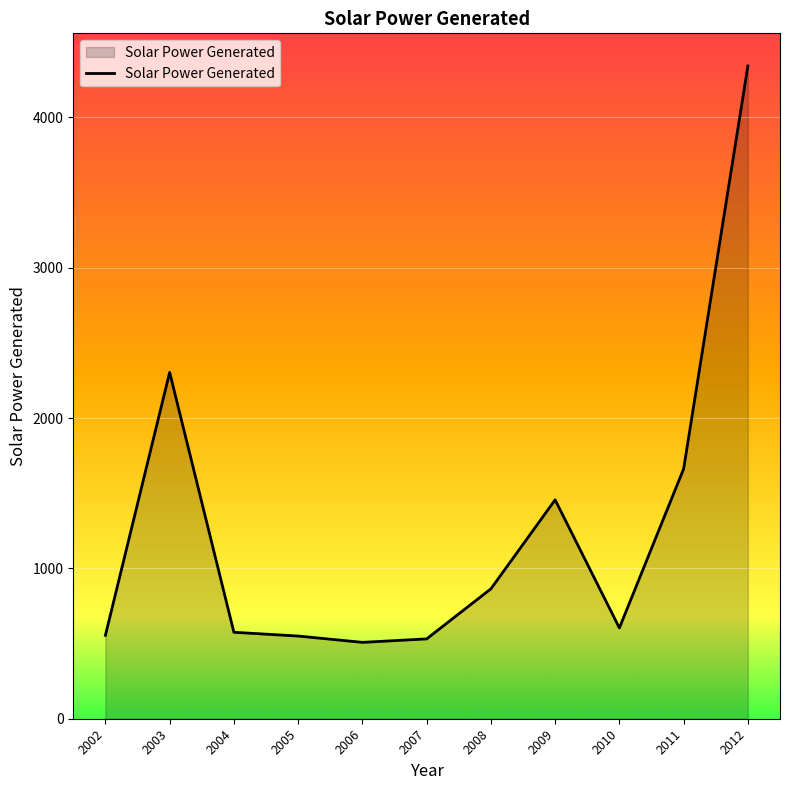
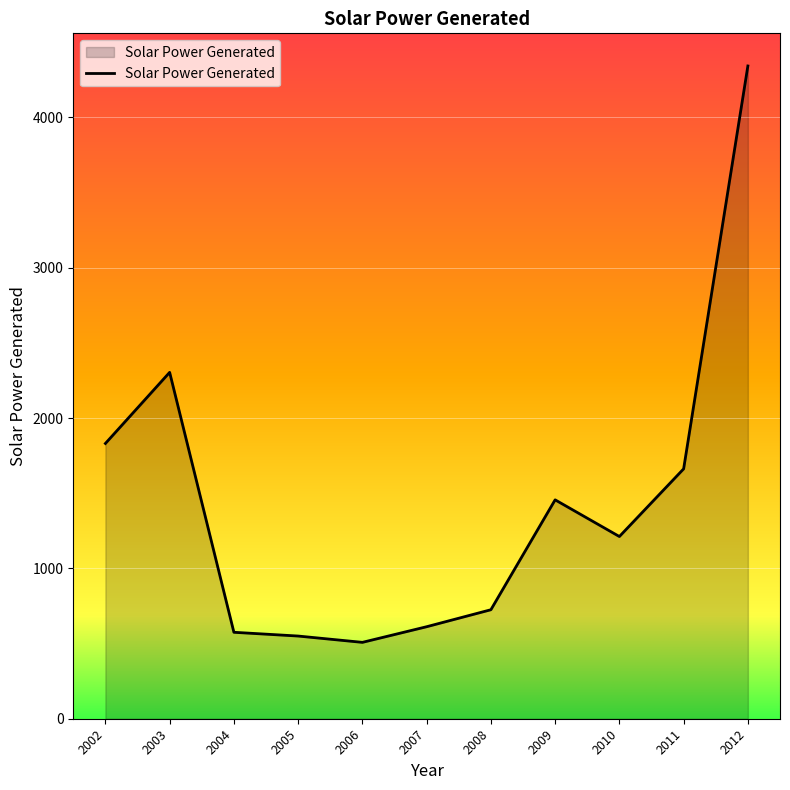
2002: 560 -> 1830
2007: 530 -> 610
2008: 860 -> 730
2010: 600 -> 1210
